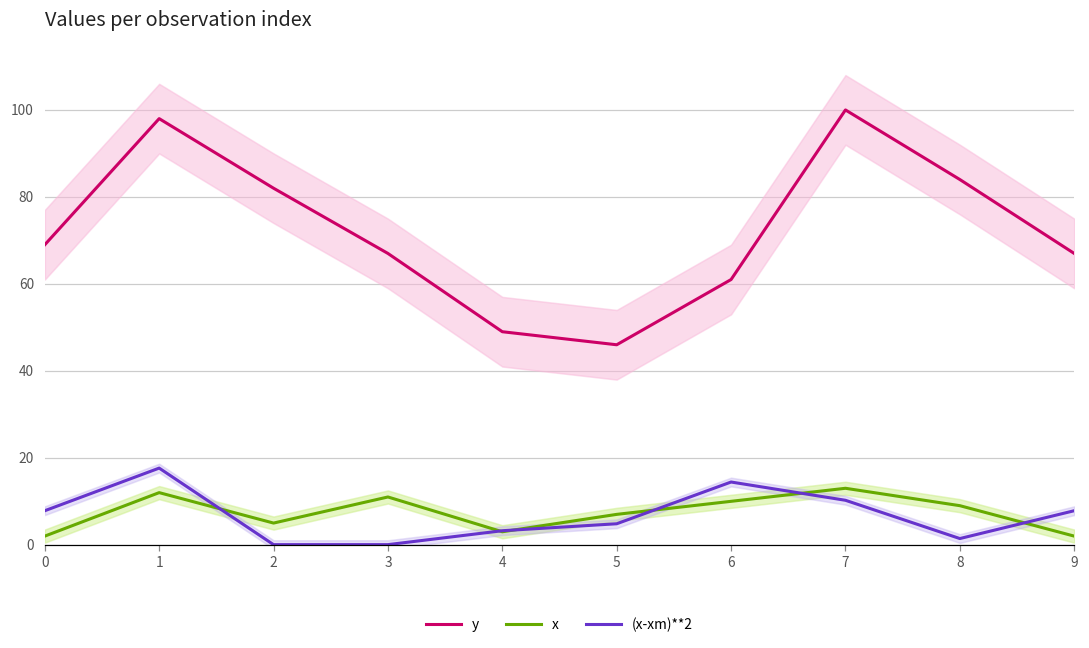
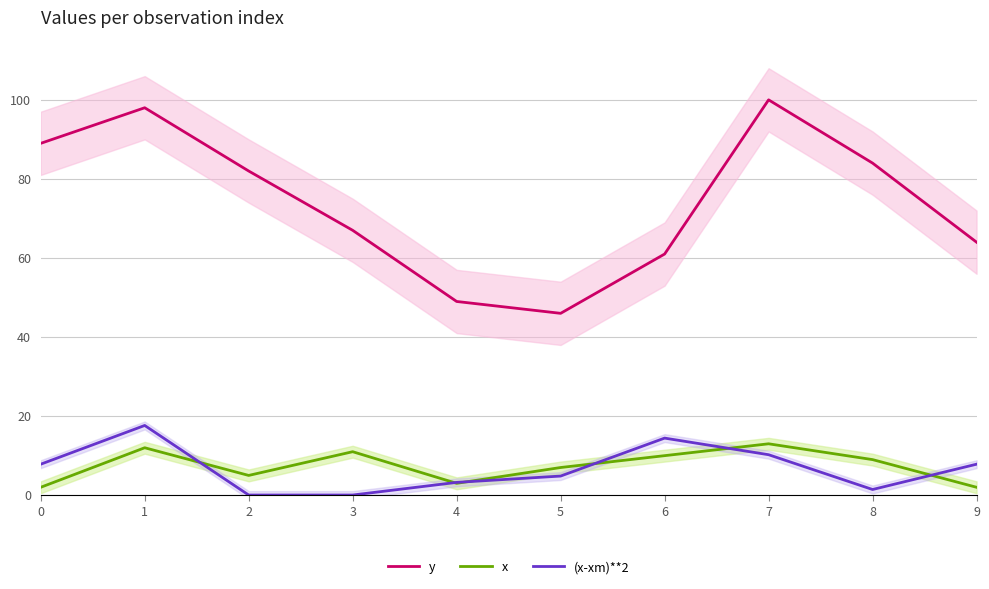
y, 0: 69 -> 89
y, 9: 67 -> 64
